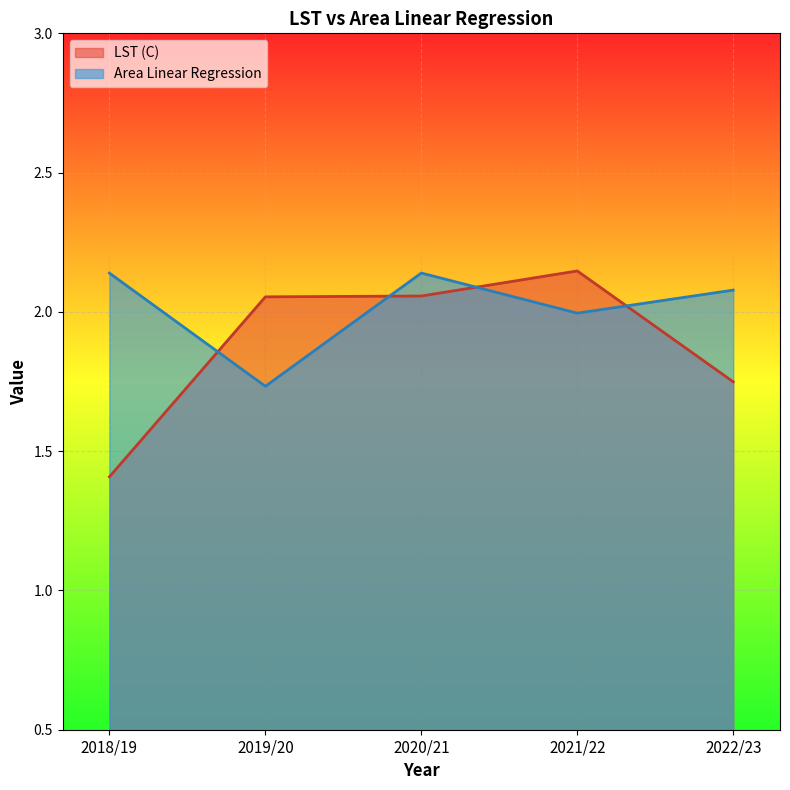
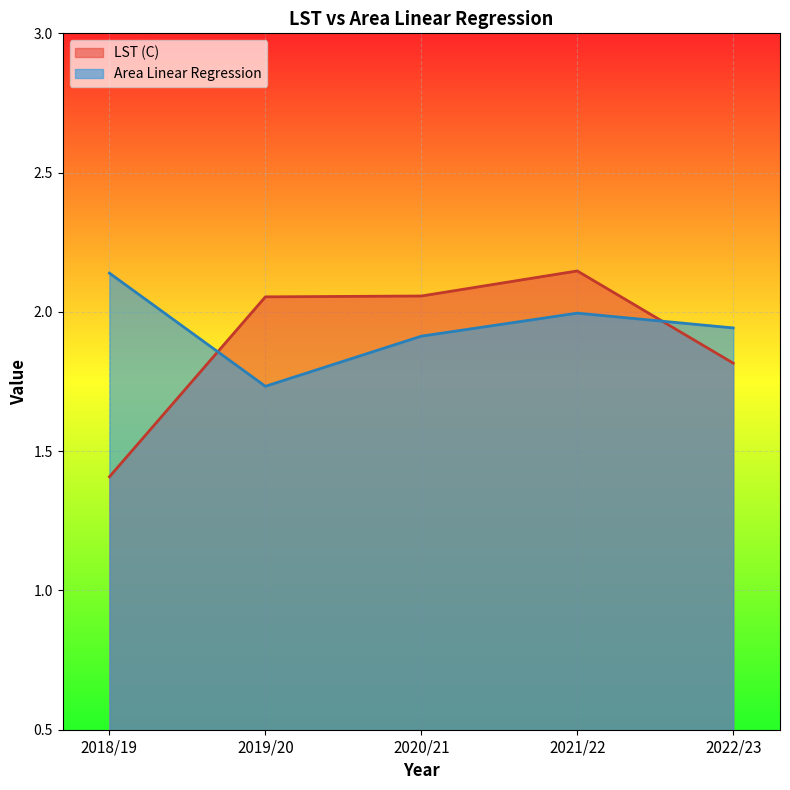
Area Linear Regression, 2020/21: 2.14 -> 1.91
LST (C), 2022/23: 1.75 -> 1.82
Area Linear Regression, 2022/23: 2.08 -> 1.94
